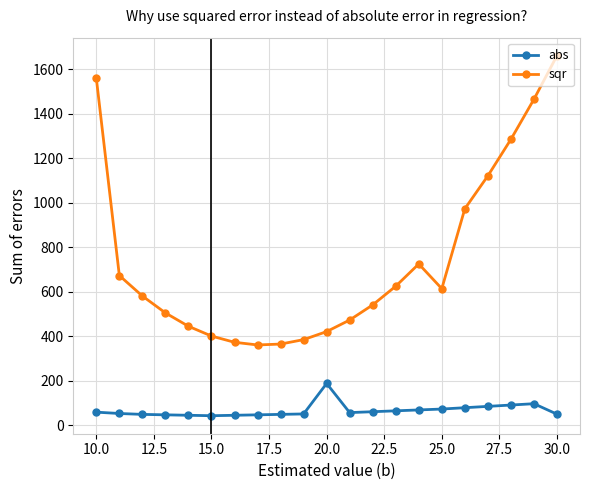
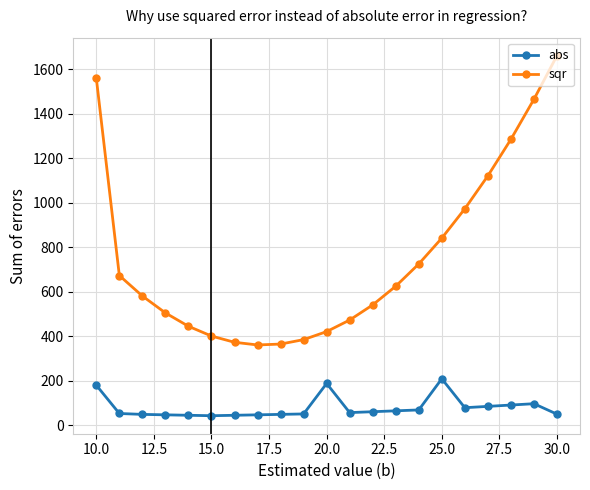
abs, 10.0: 60 -> 180
abs, 25.0: 70 -> 210
sqr, 25.0: 610 -> 840
